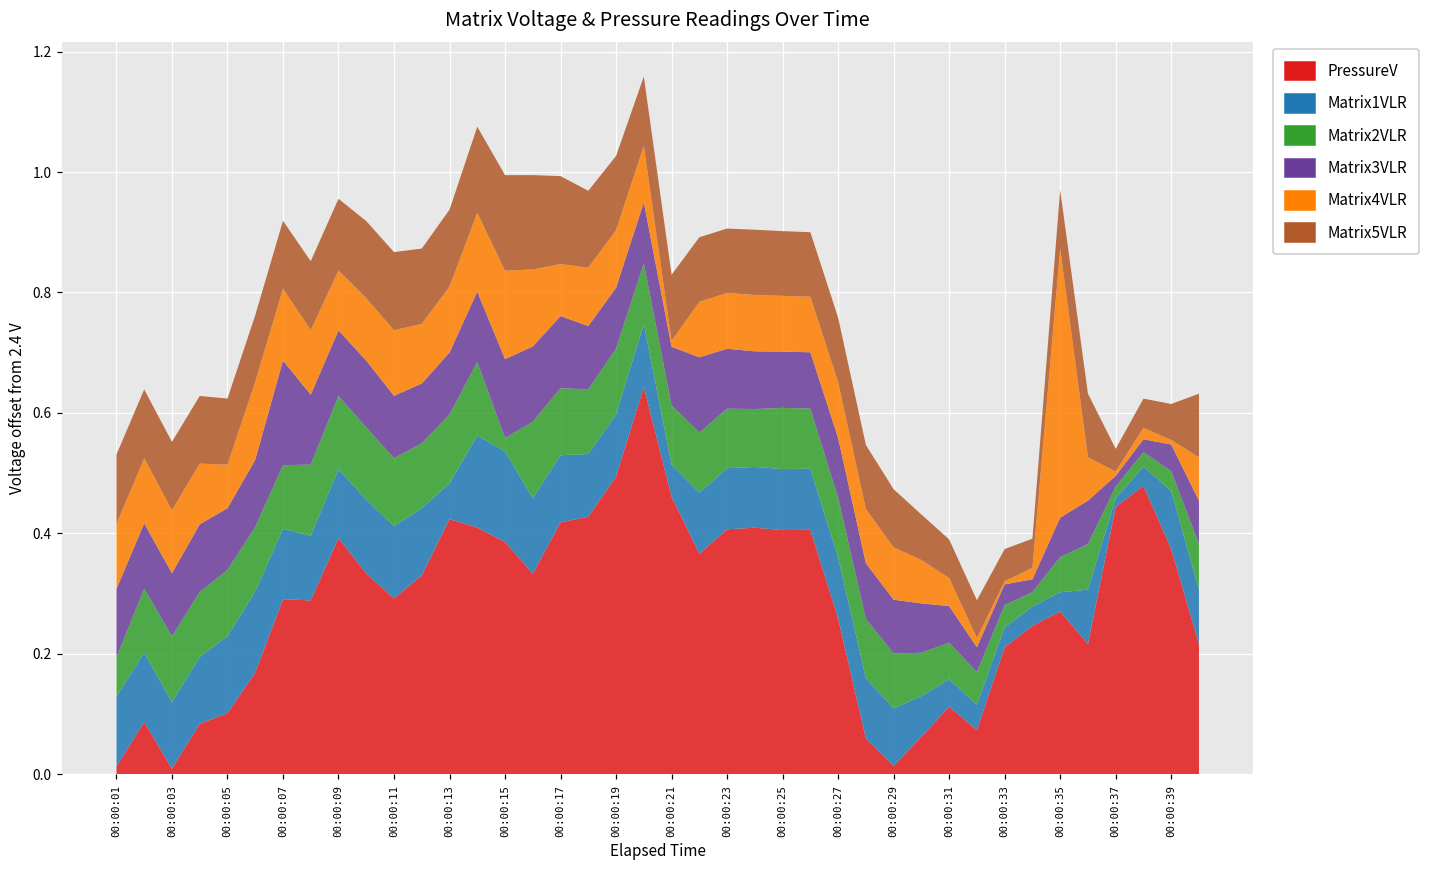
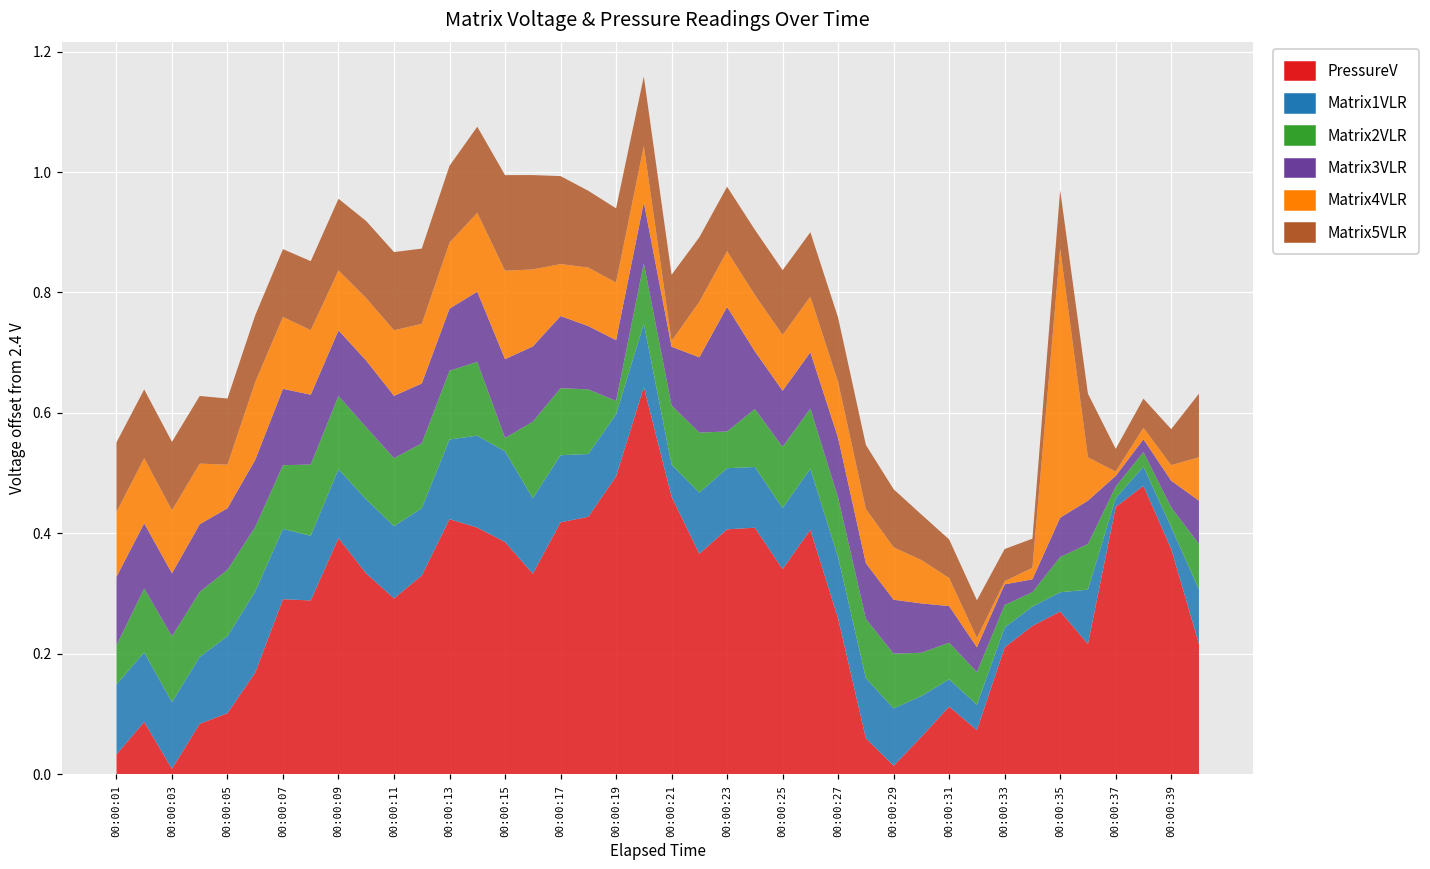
PressureV, 00:00:01: 0.01 -> 0.03
Matrix3VLR, 00:00:07: 0.17 -> 0.13
Matrix1VLR, 00:00:13: 0.06 -> 0.13
Matrix2VLR, 00:00:19: 0.11 -> 0.02
Matrix2VLR, 00:00:23: 0.10 -> 0.06
Matrix3VLR, 00:00:23: 0.10 -> 0.21
PressureV, 00:00:25: 0.41 -> 0.34
Matrix1VLR, 00:00:39: 0.10 -> 0.04
Matrix4VLR, 00:00:39: 0.01 -> 0.03
